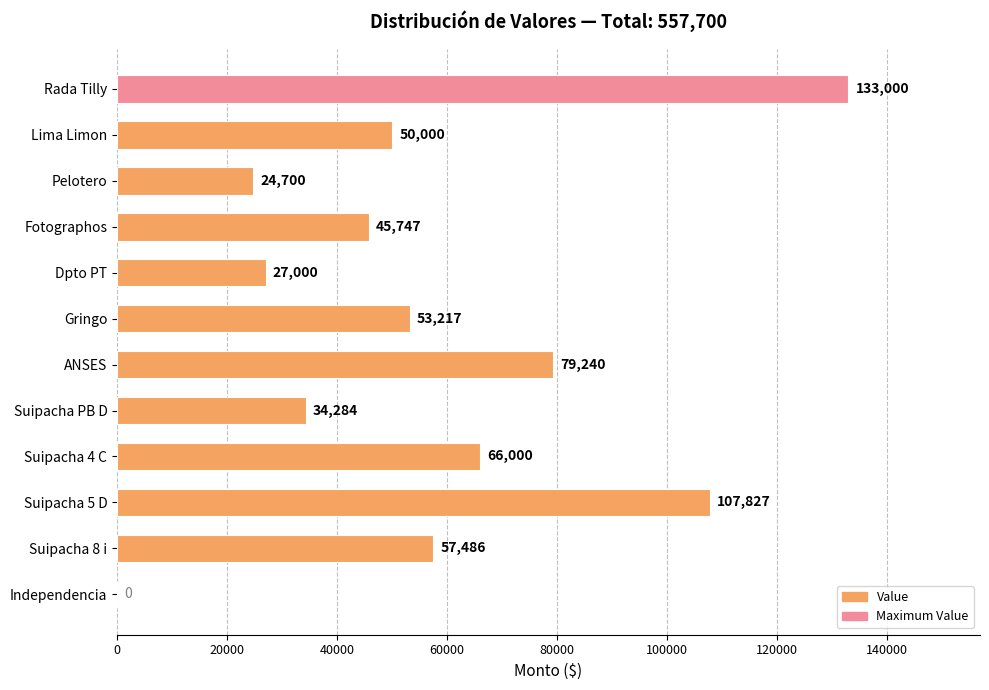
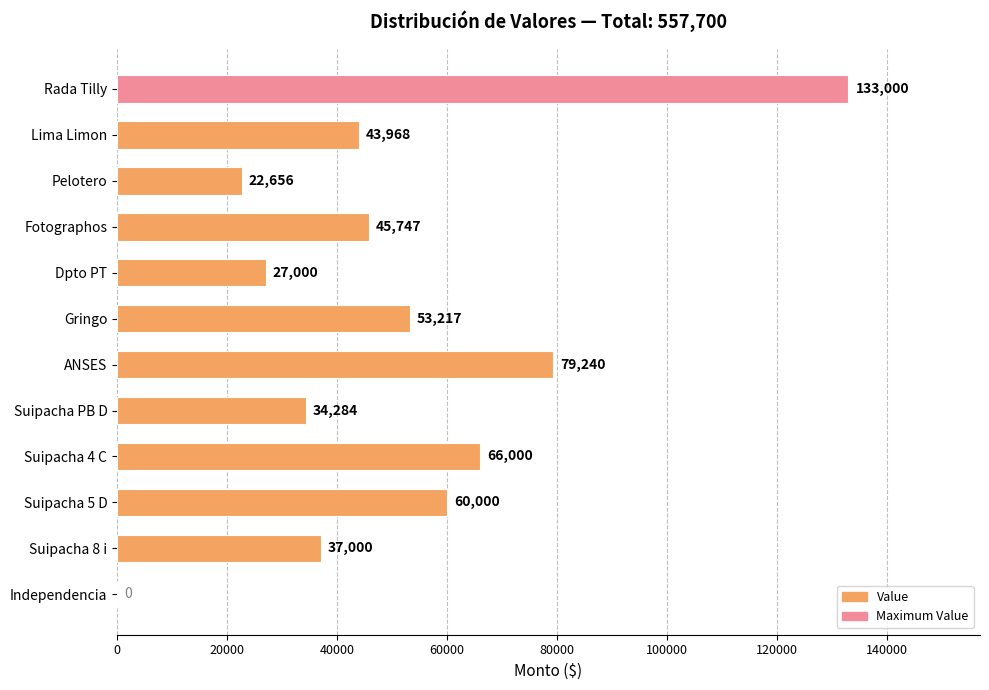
Lima Limon: 50,000 -> 43,968
Pelotero: 24,700 -> 22,656
Suipacha 5 D: 107,827 -> 60,000
Suipacha 8 i: 57,486 -> 37,000
